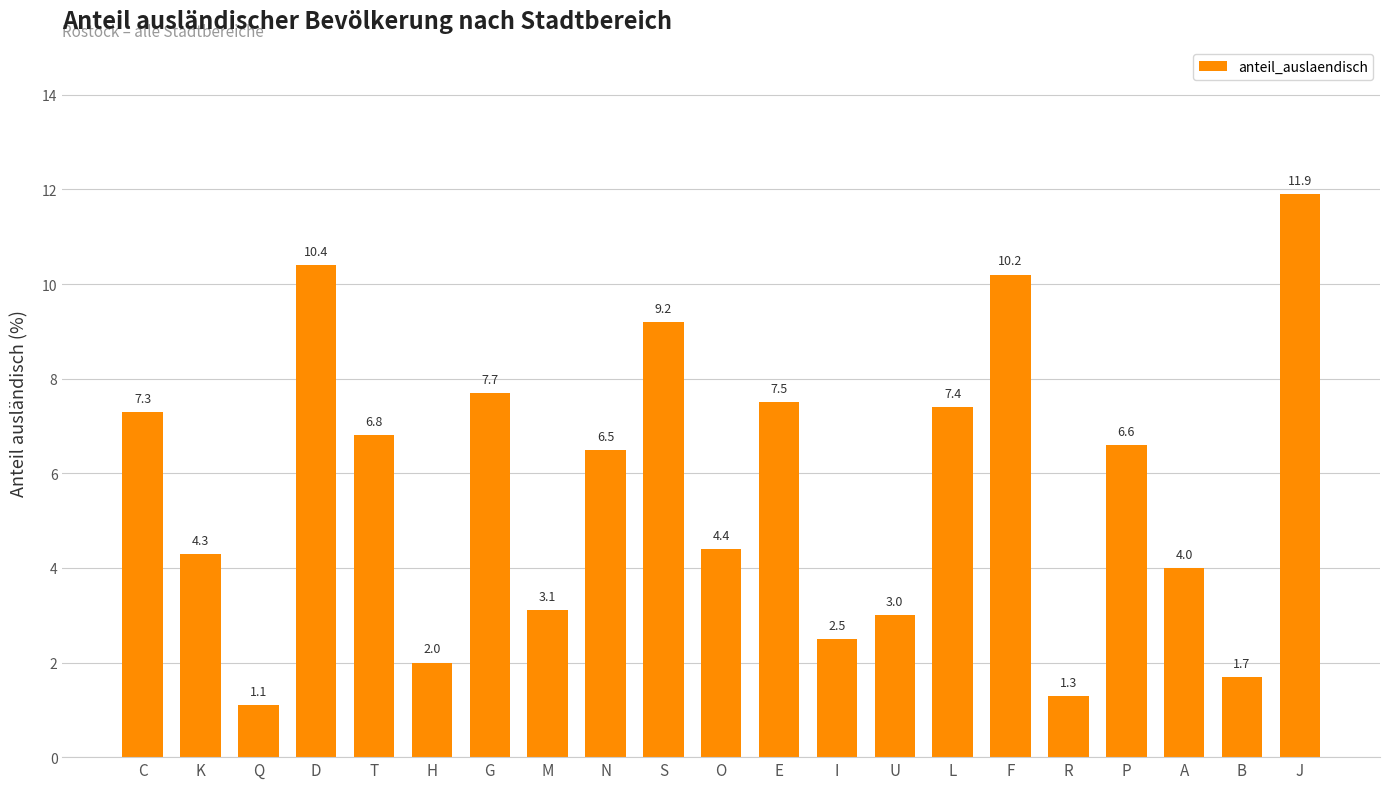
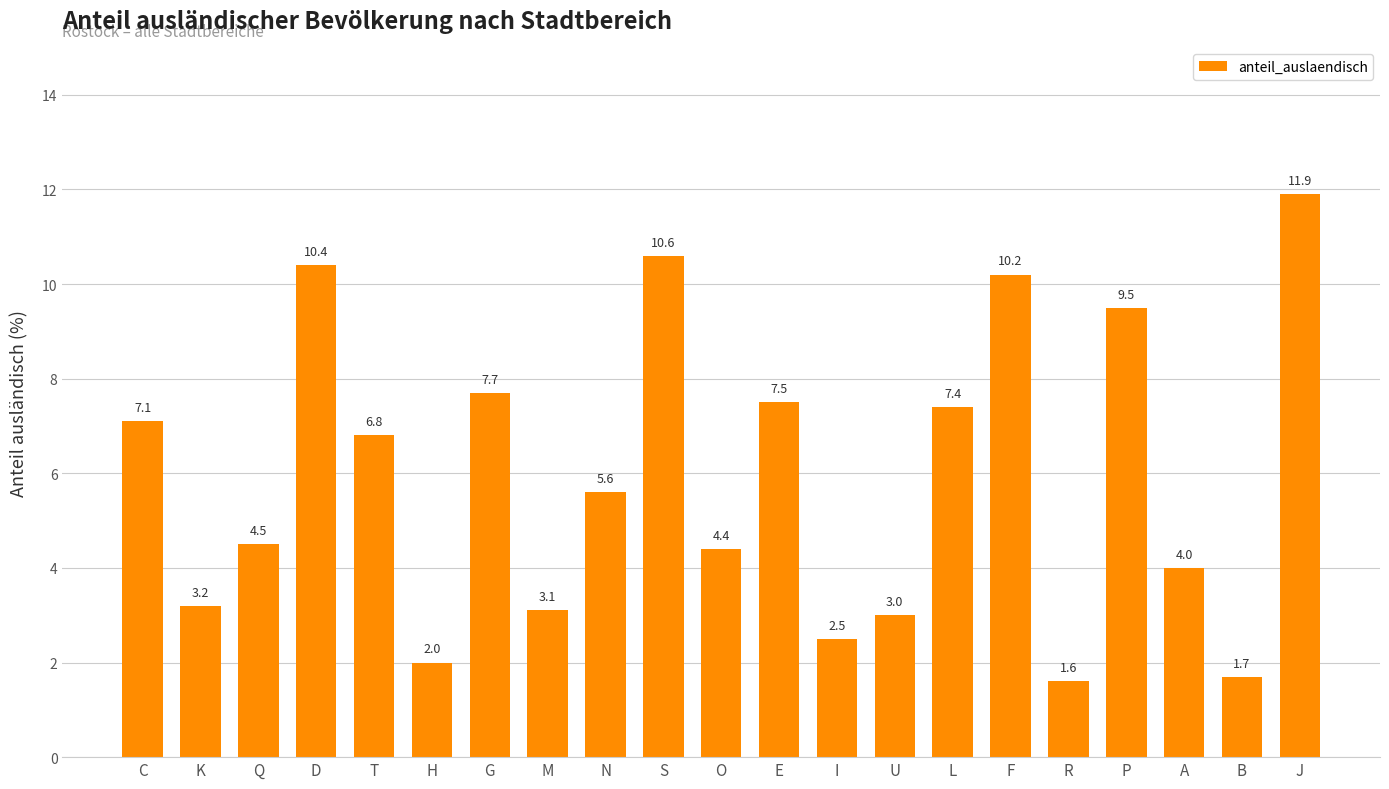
C: 7.3 -> 7.1
K: 4.3 -> 3.2
Q: 1.1 -> 4.5
N: 6.5 -> 5.6
S: 9.2 -> 10.6
R: 1.3 -> 1.6
P: 6.6 -> 9.5
